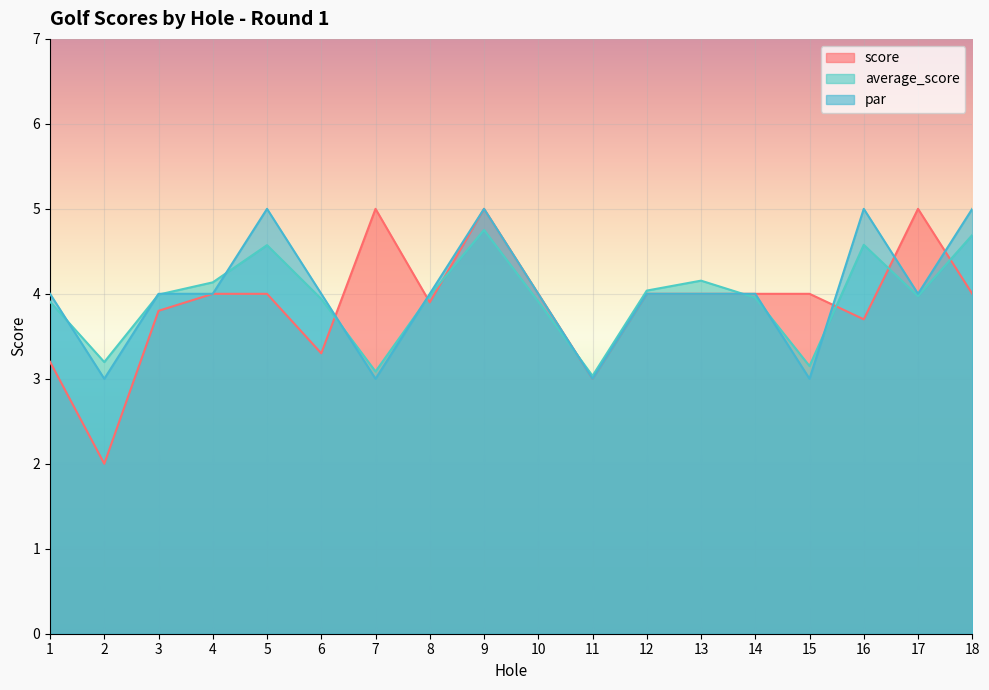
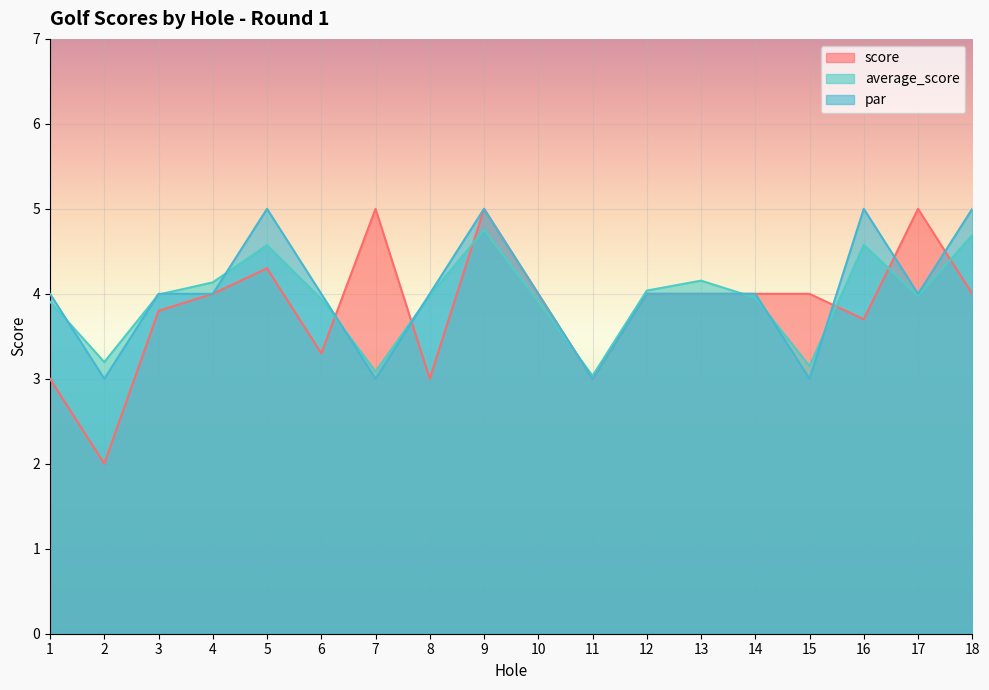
score, 1: 3.2 -> 3.0
score, 5: 4.0 -> 4.3
score, 8: 3.9 -> 3.0
